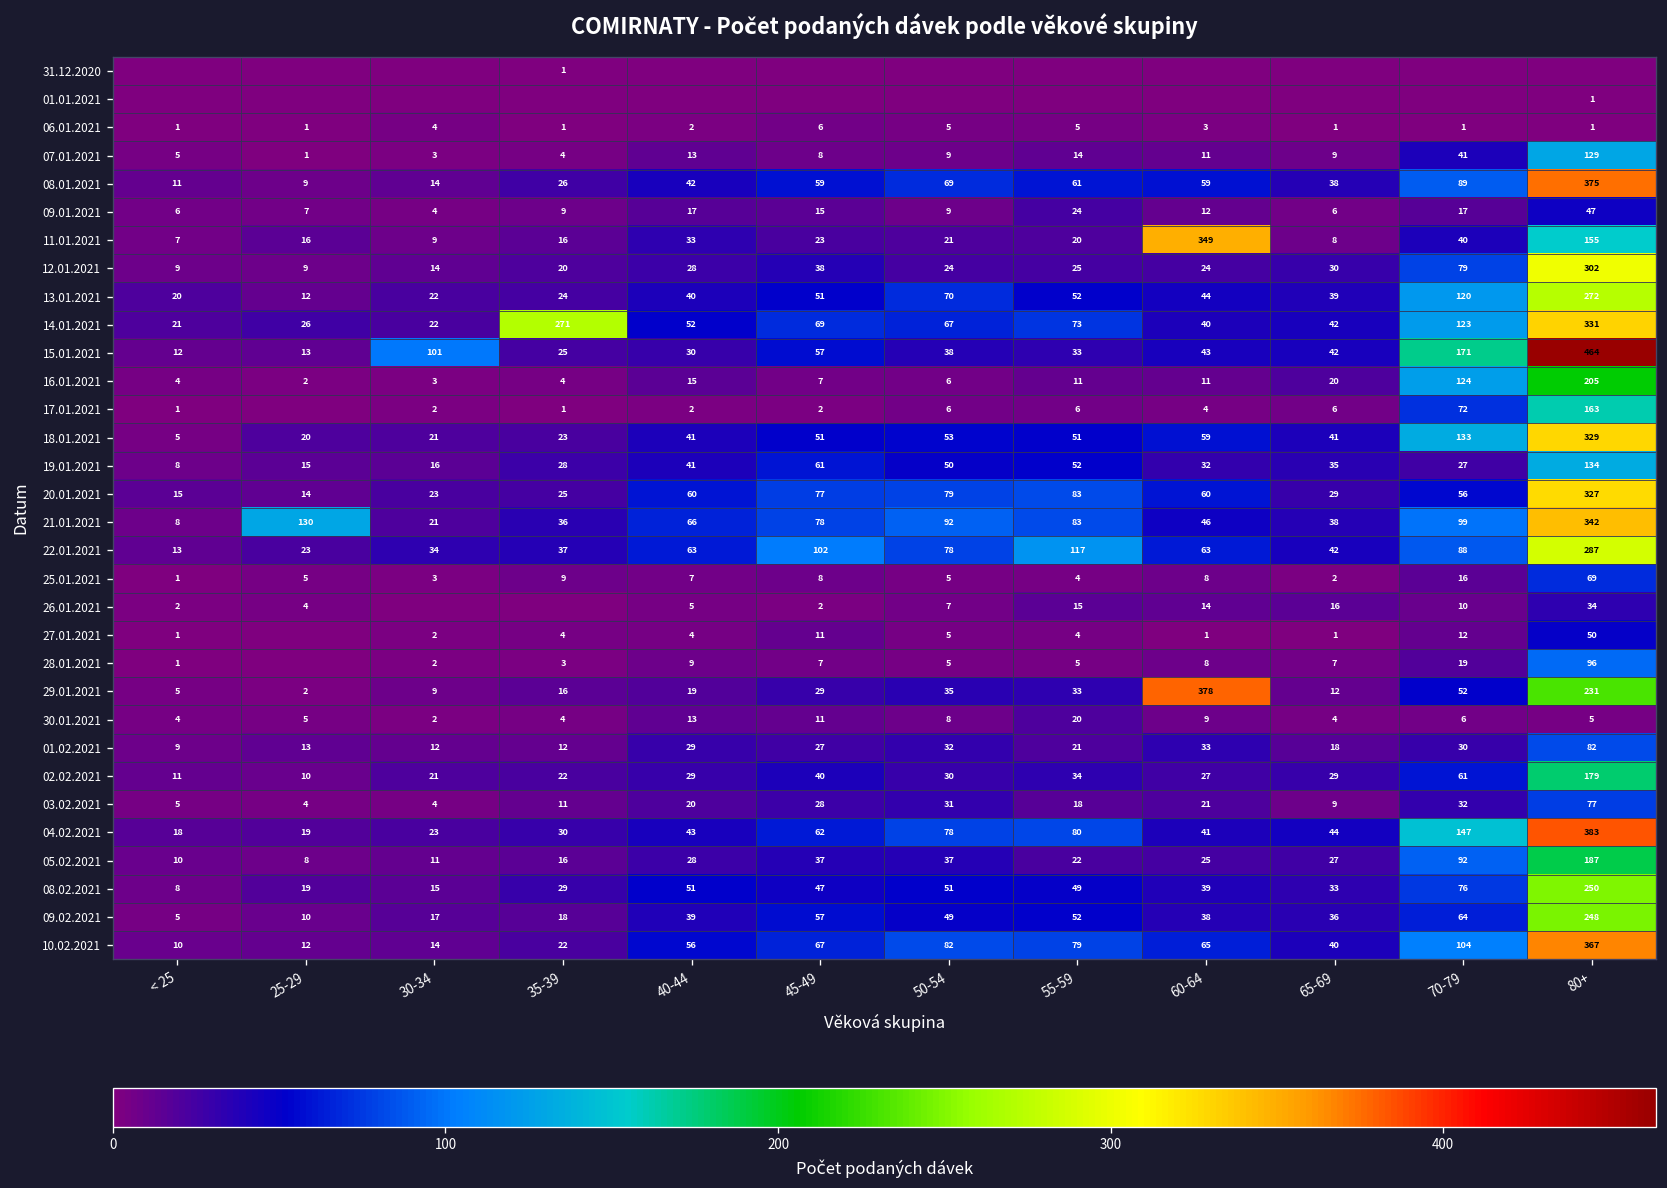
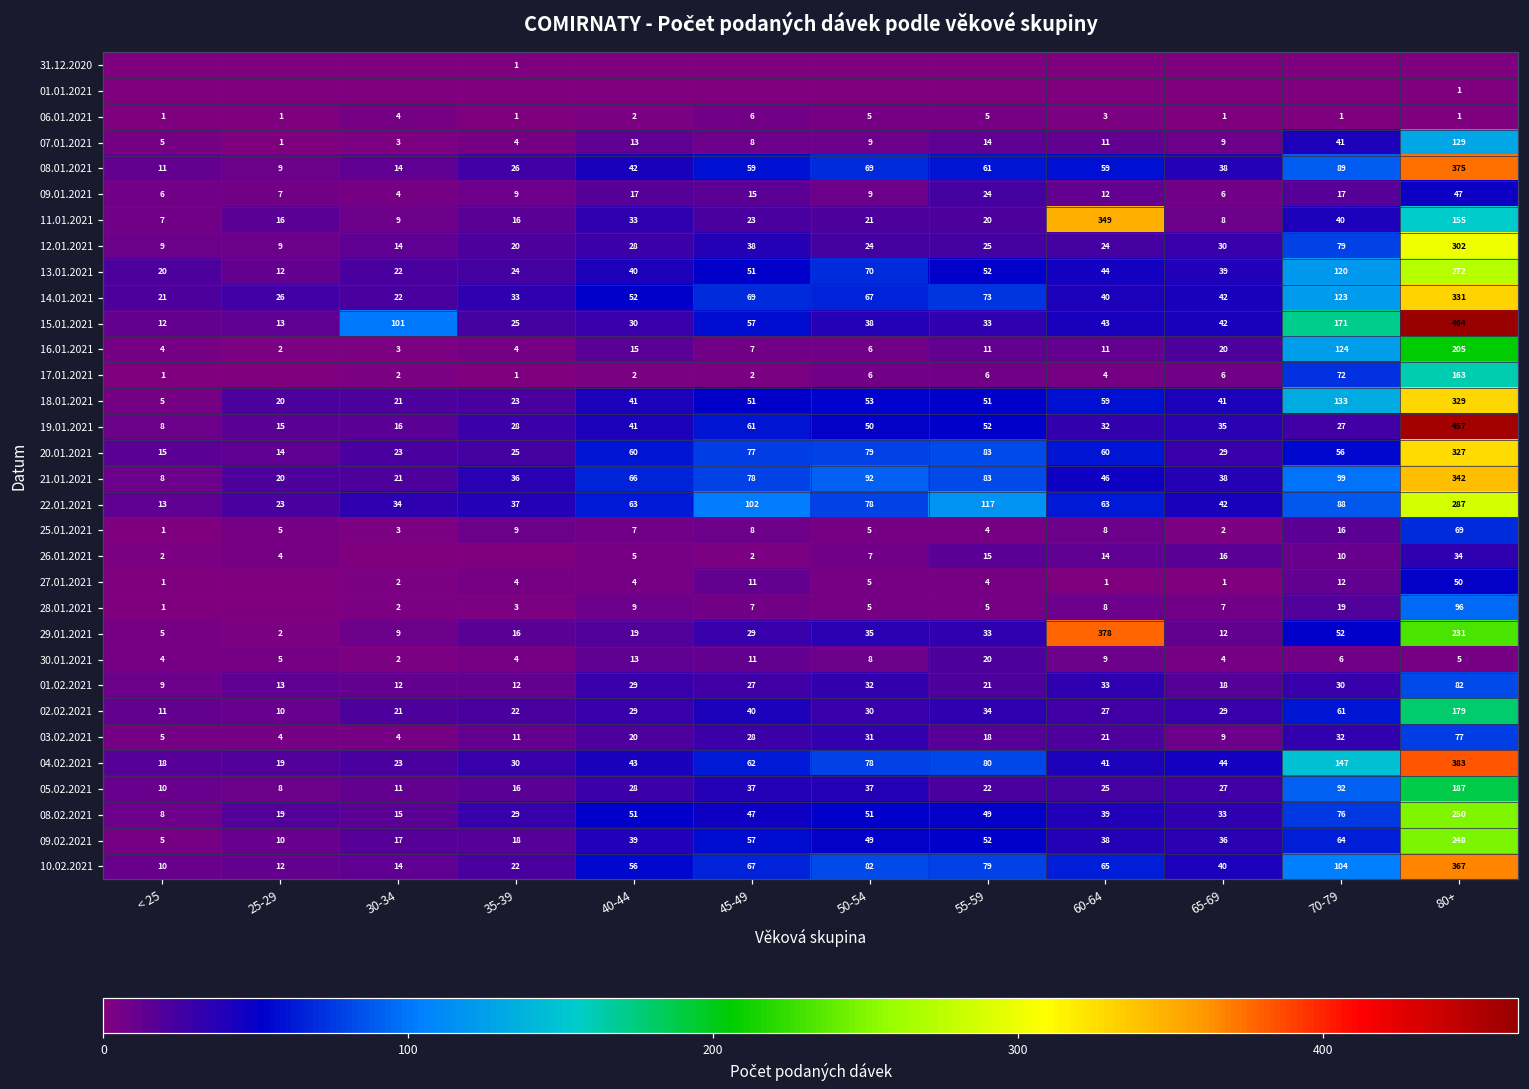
14.01.2021, 35-39: 271 -> 33
19.01.2021, 80+: 134 -> 457
21.01.2021, 25-29: 130 -> 20
